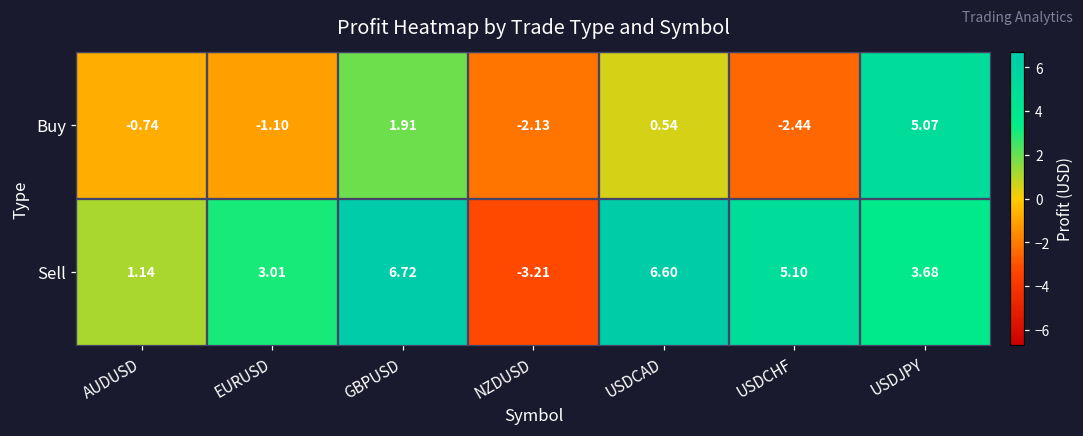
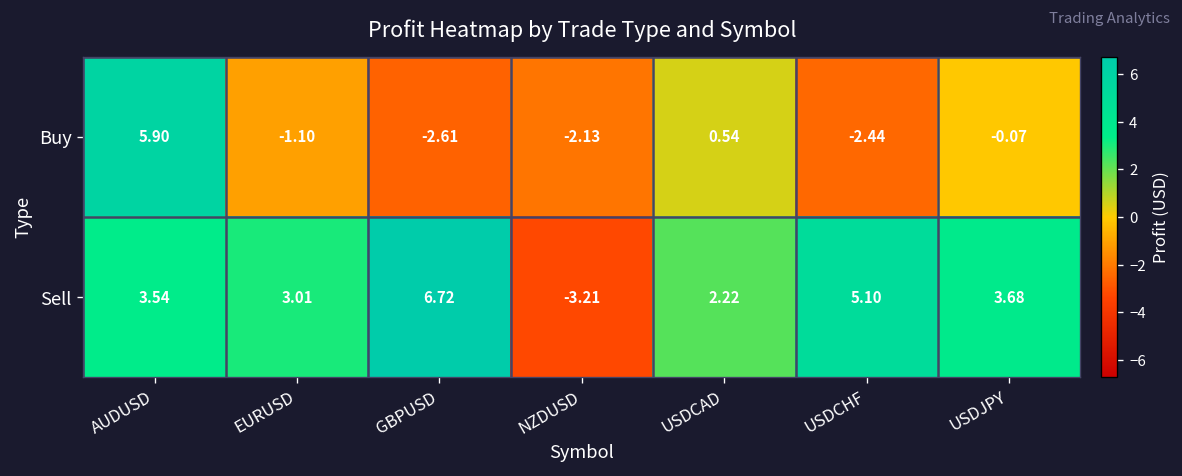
Buy, AUDUSD: -0.74 -> 5.90
Buy, GBPUSD: 1.91 -> -2.61
Buy, USDJPY: 5.07 -> -0.07
Sell, AUDUSD: 1.14 -> 3.54
Sell, USDCAD: 6.60 -> 2.22
